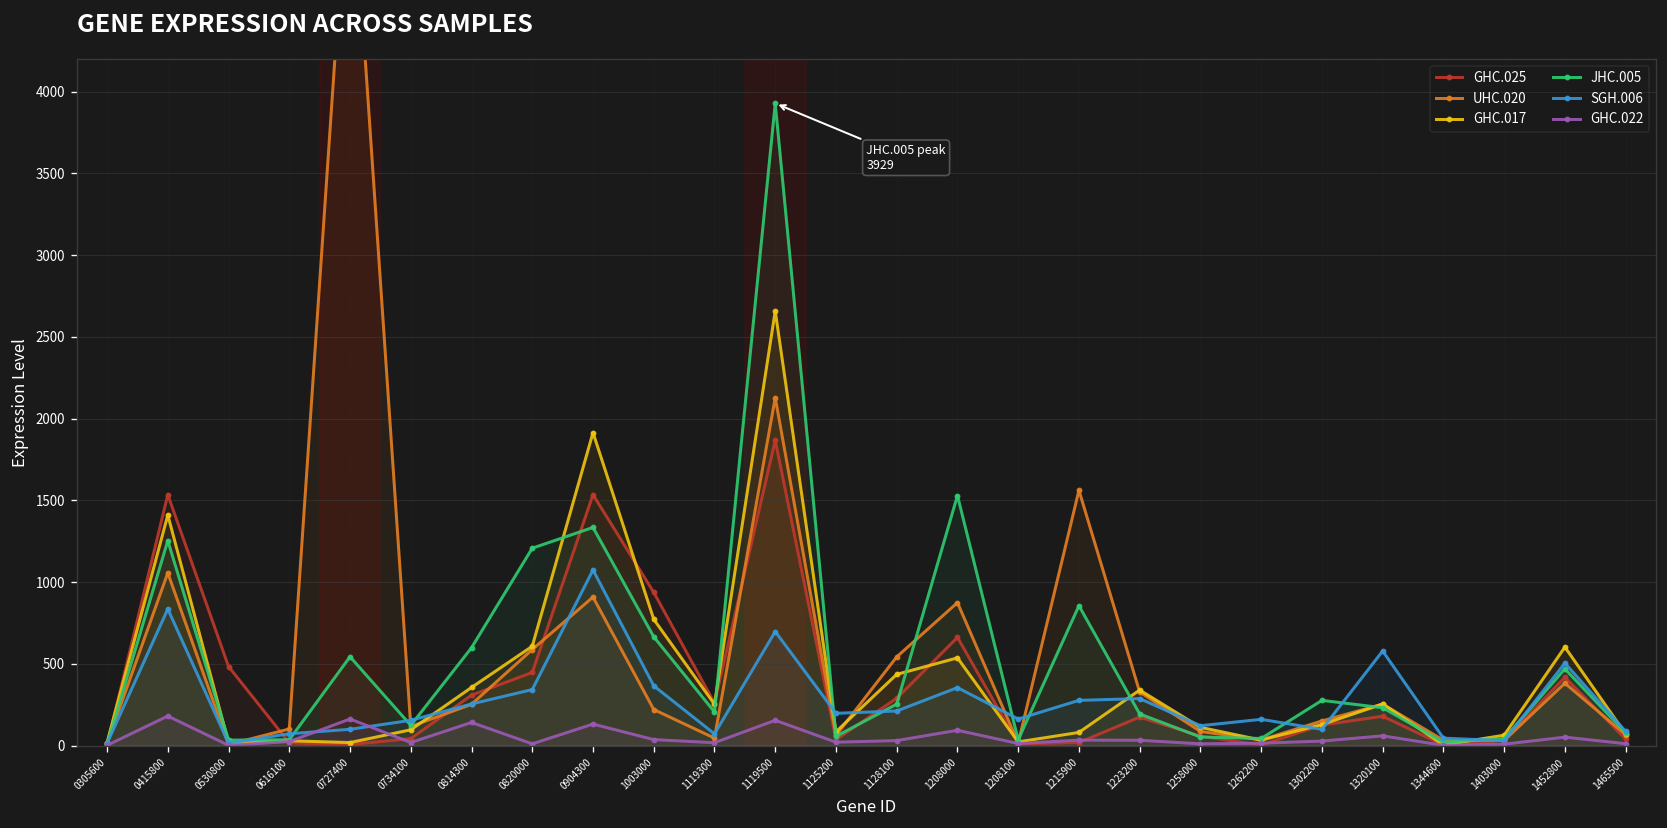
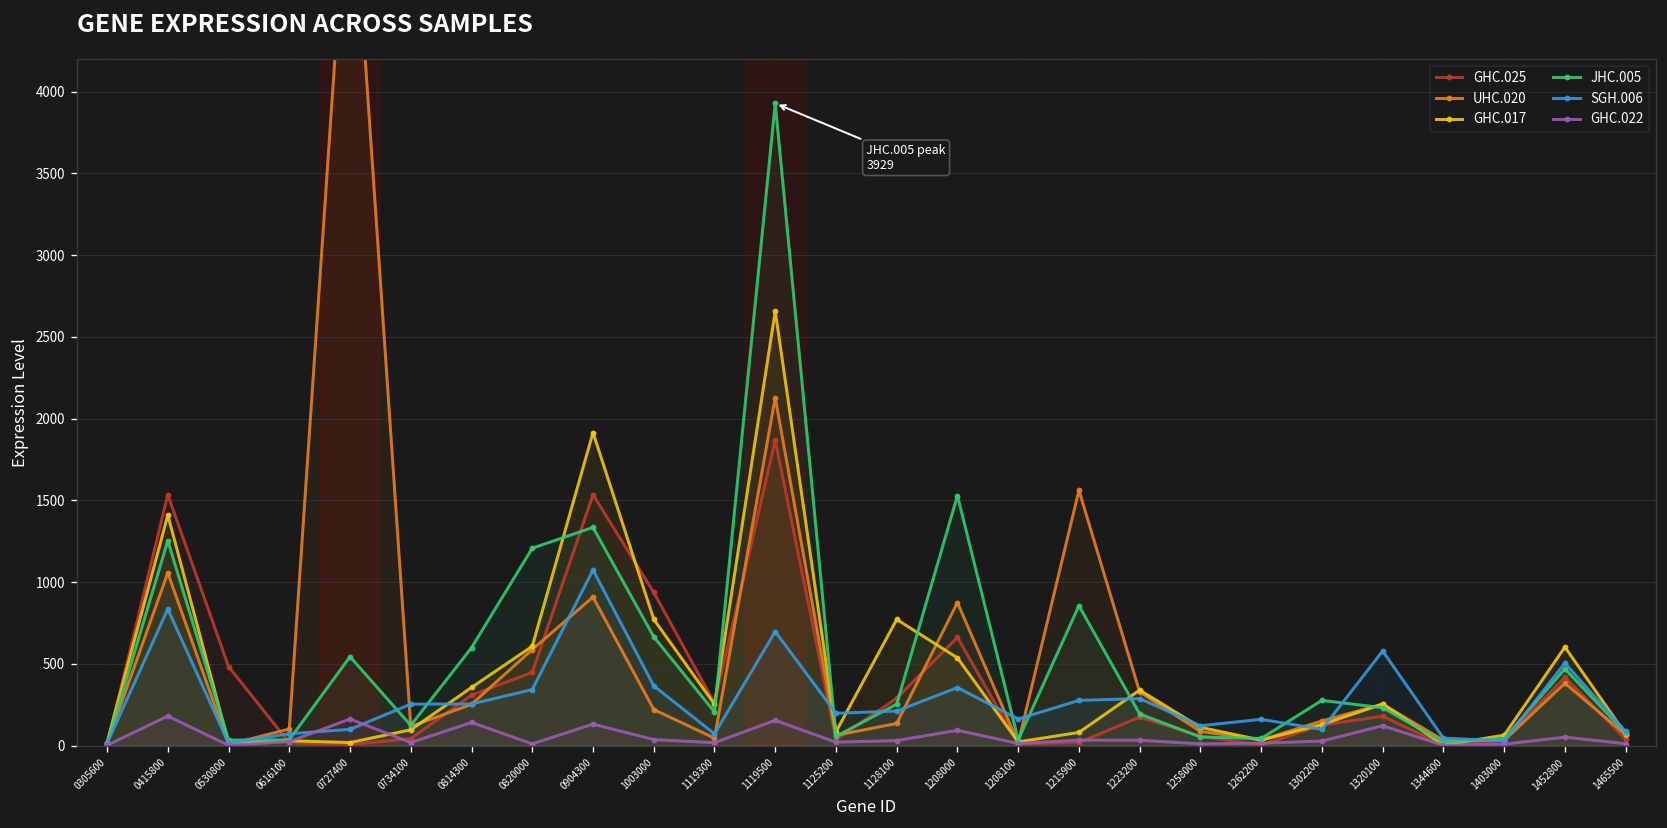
SGH.006, 0734100: 160 -> 250
UHC.020, 1128100: 540 -> 140
GHC.017, 1128100: 440 -> 770
GHC.022, 1320100: 60 -> 120
